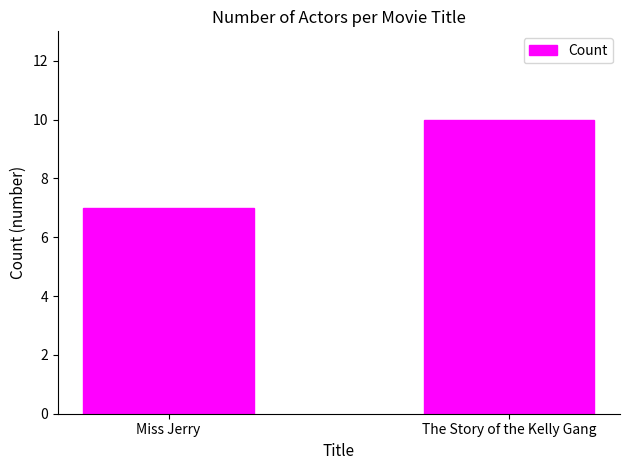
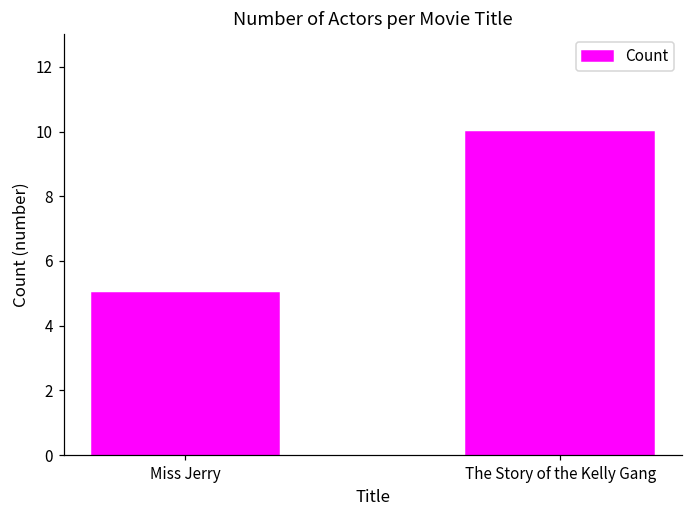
Miss Jerry: 7 -> 5
